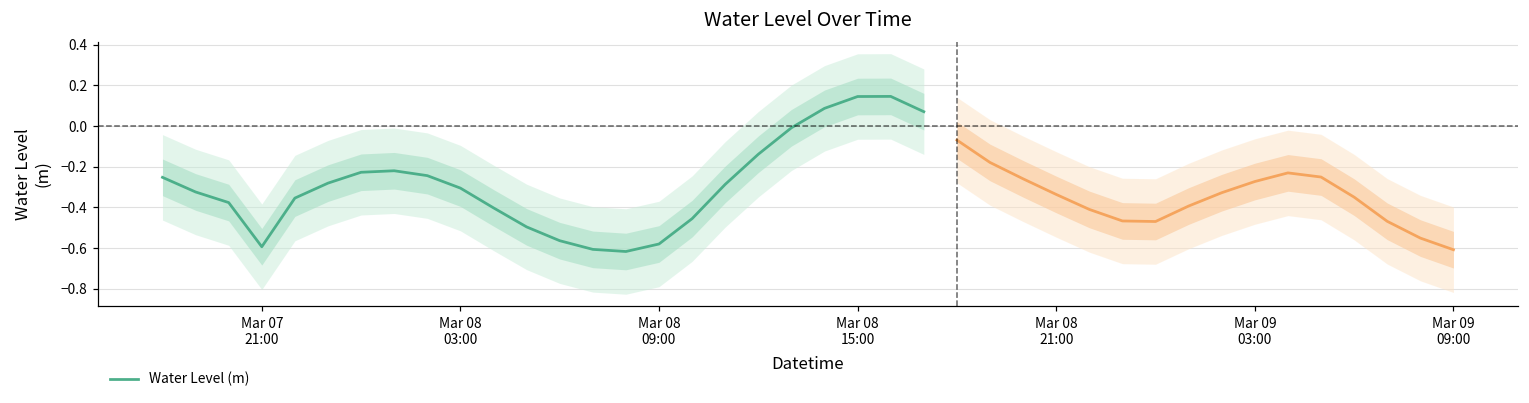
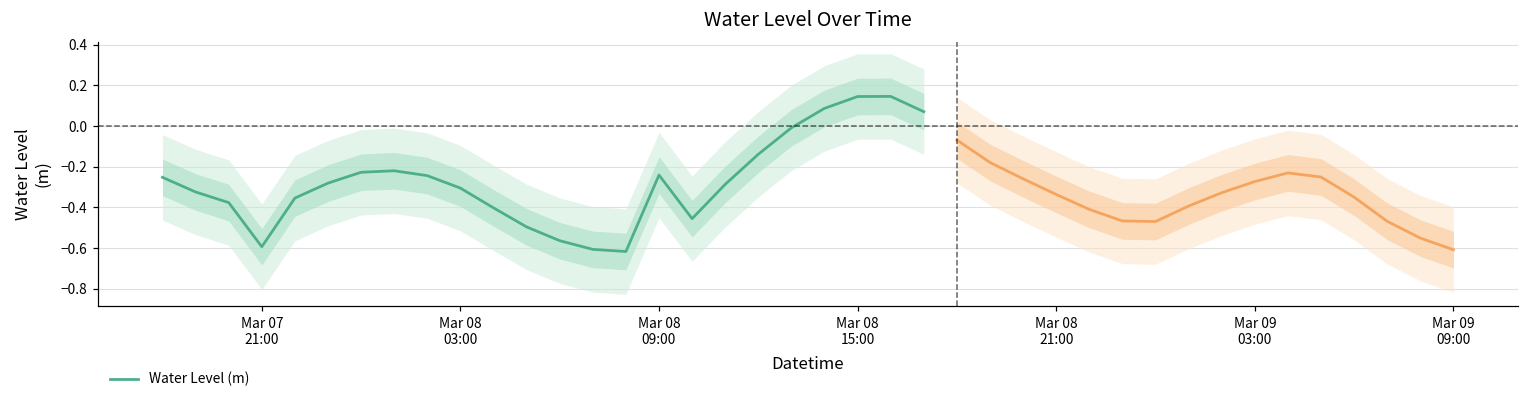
Water Level (m), Mar 08 09:00: -0.58 -> -0.24
